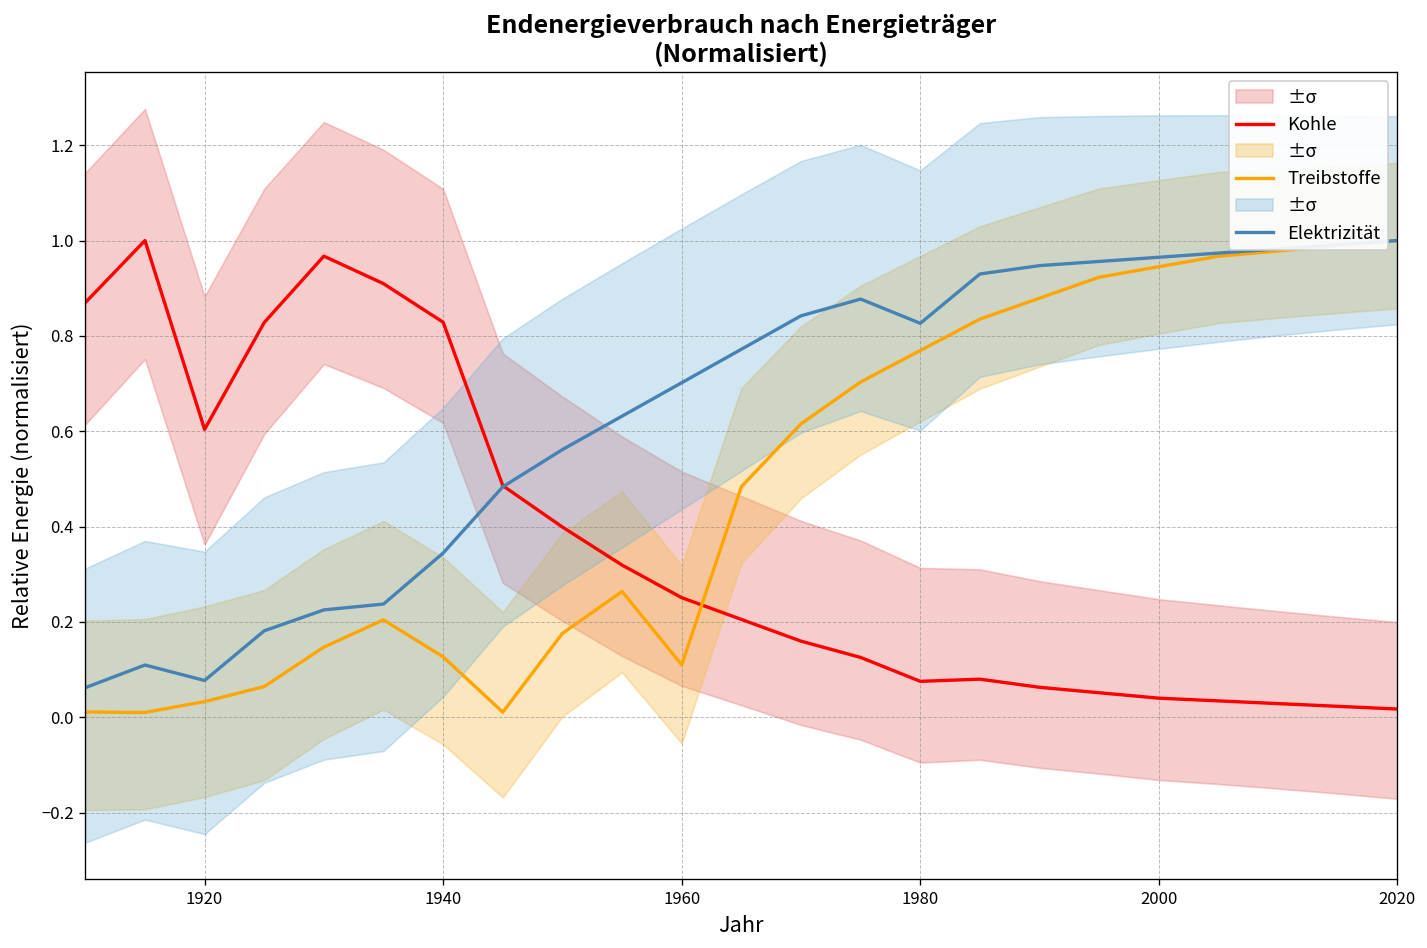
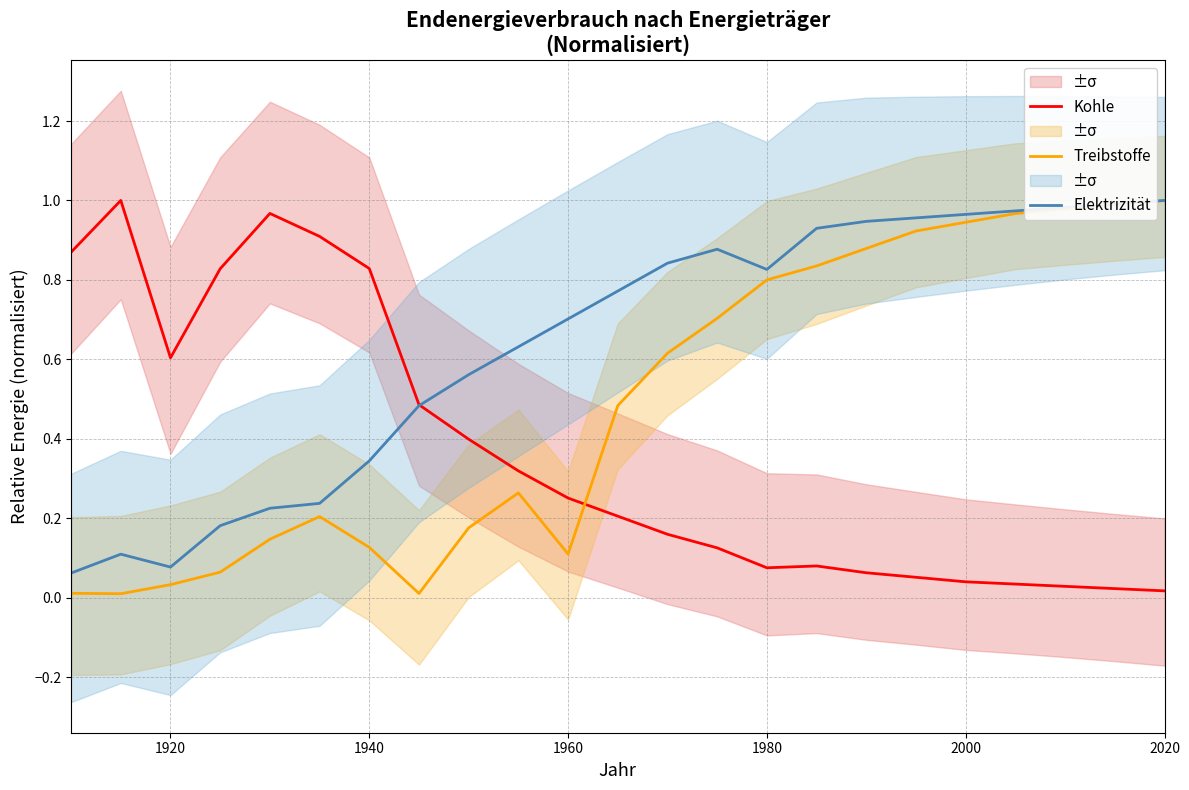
Treibstoffe, 1980: 0.77 -> 0.80
